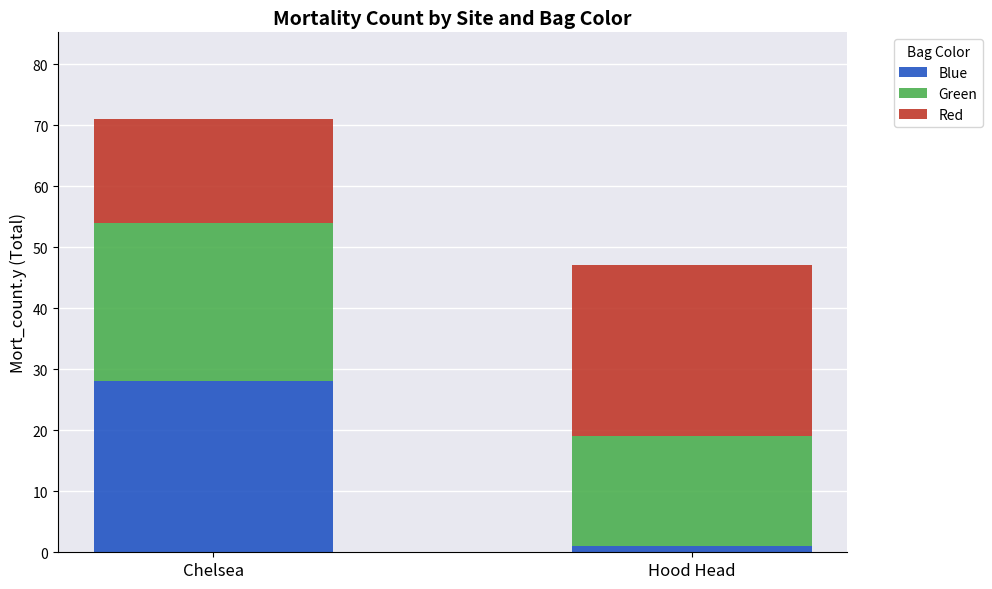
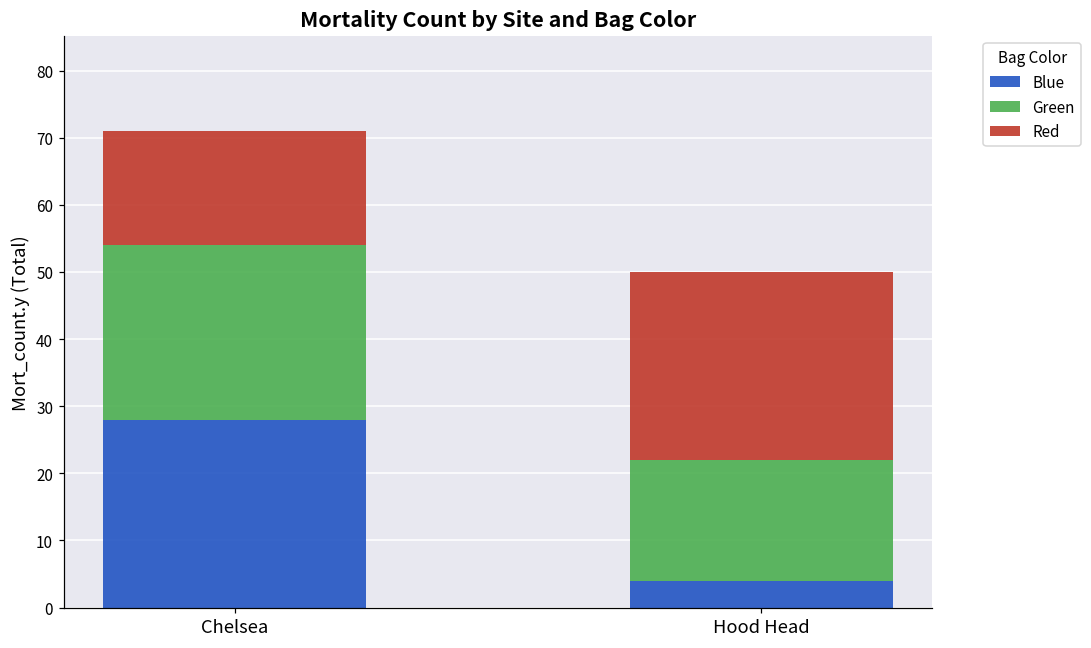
Blue, Hood Head: 1 -> 4
